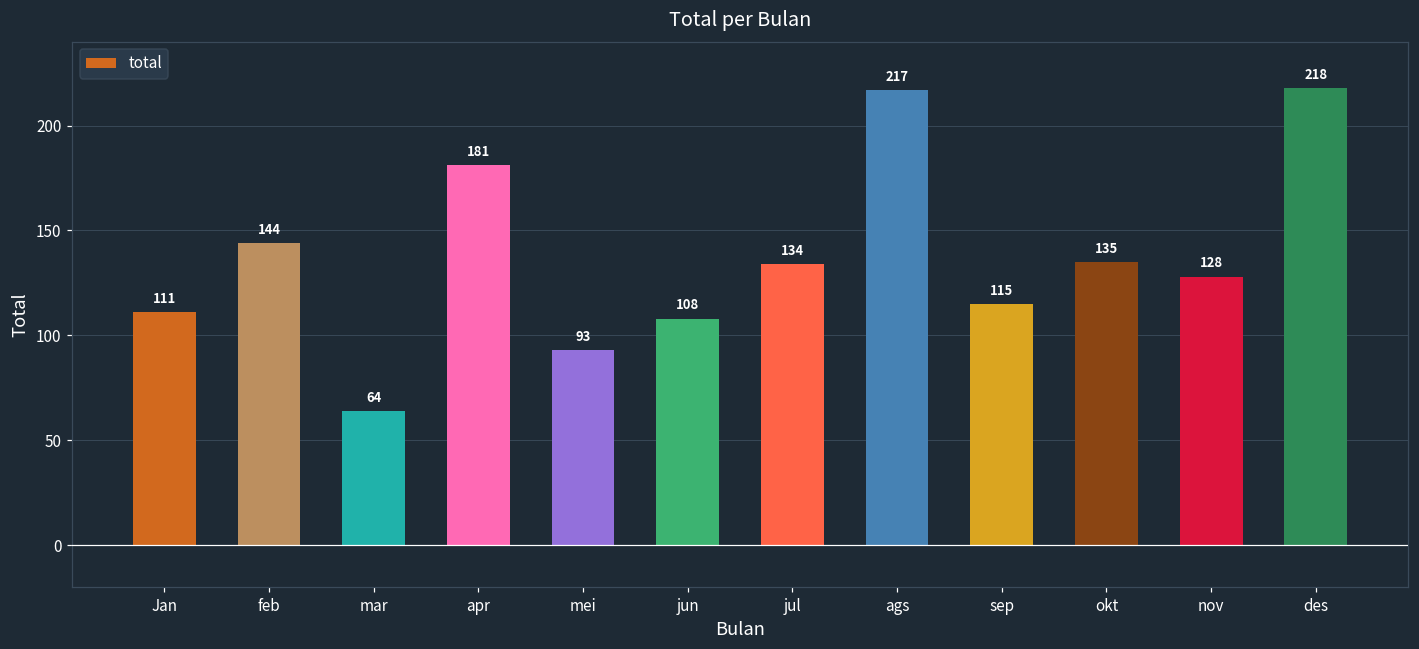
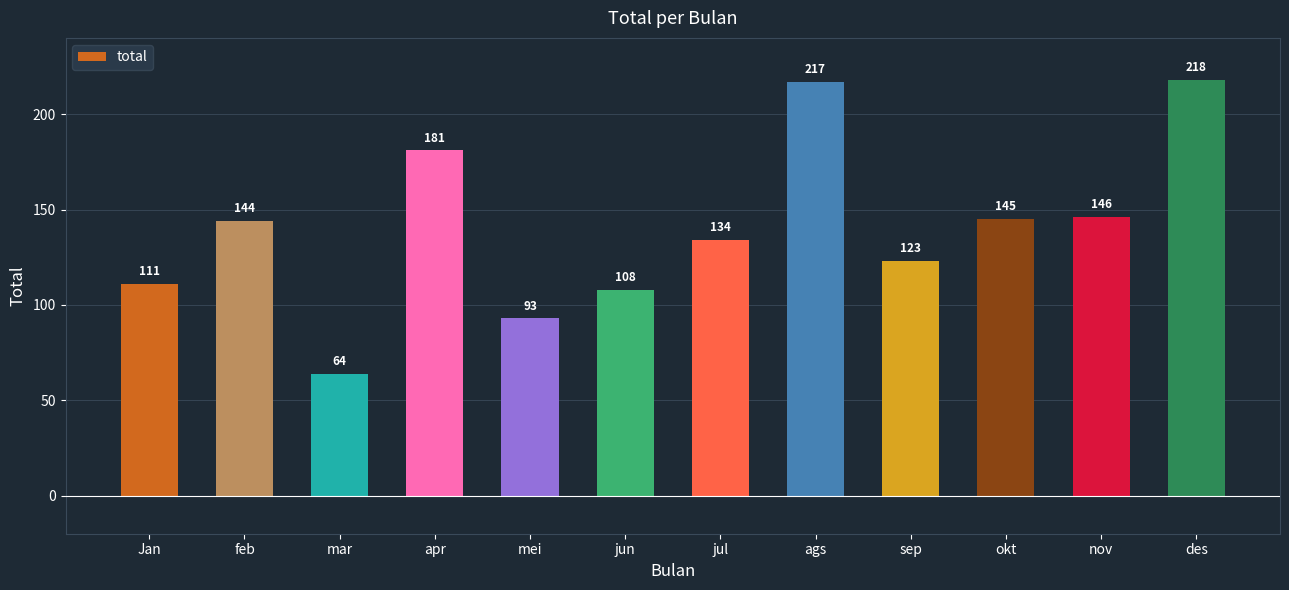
sep: 115 -> 123
okt: 135 -> 145
nov: 128 -> 146
